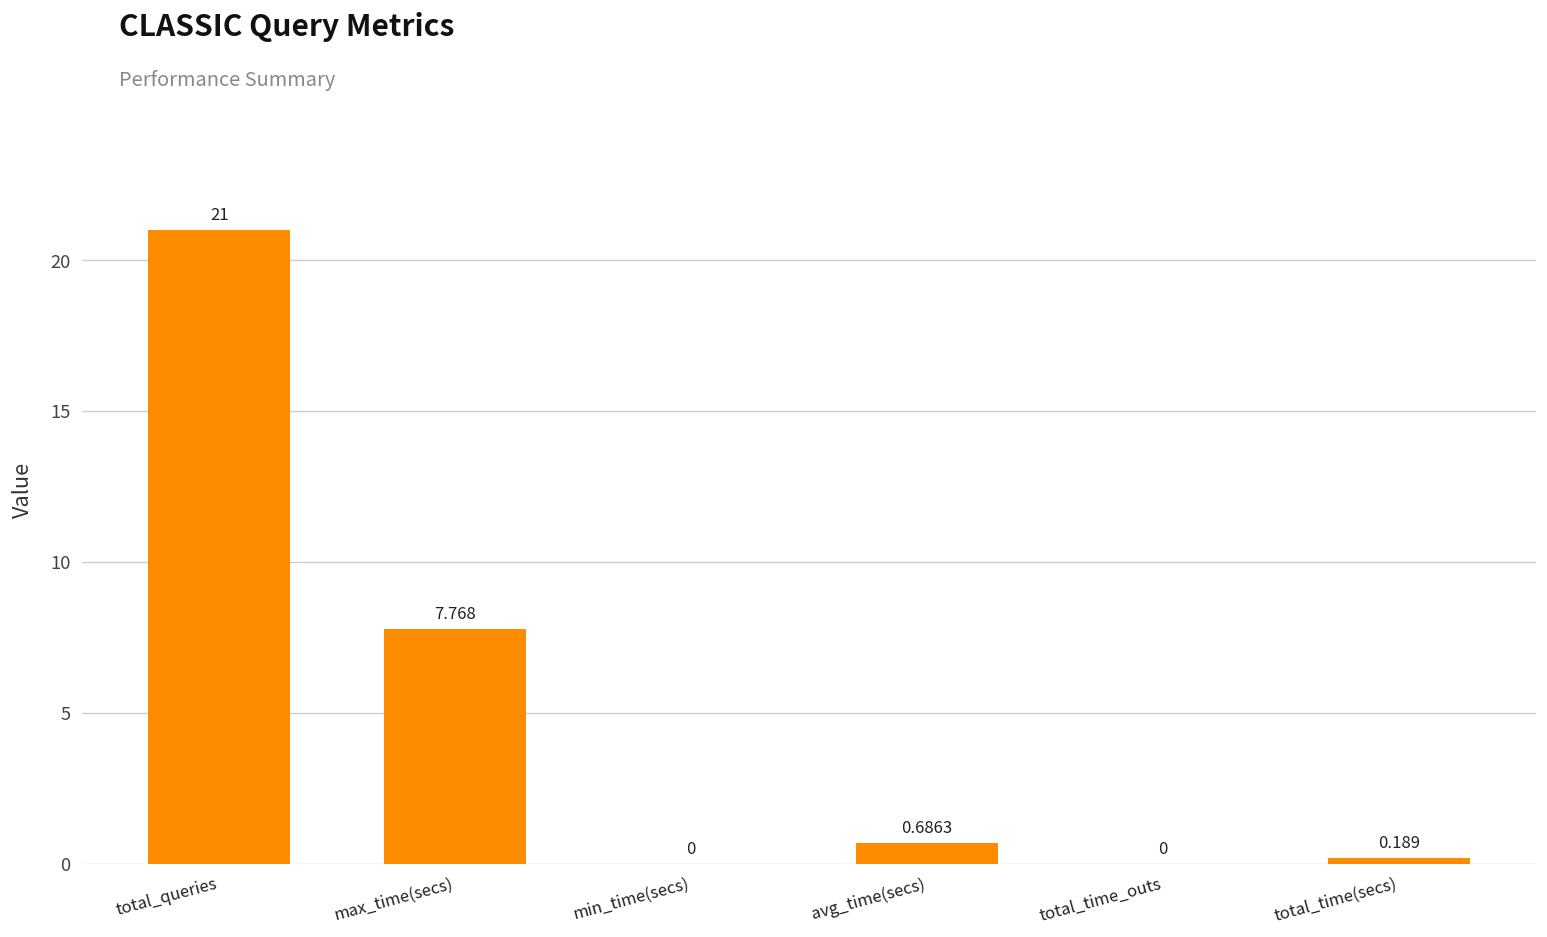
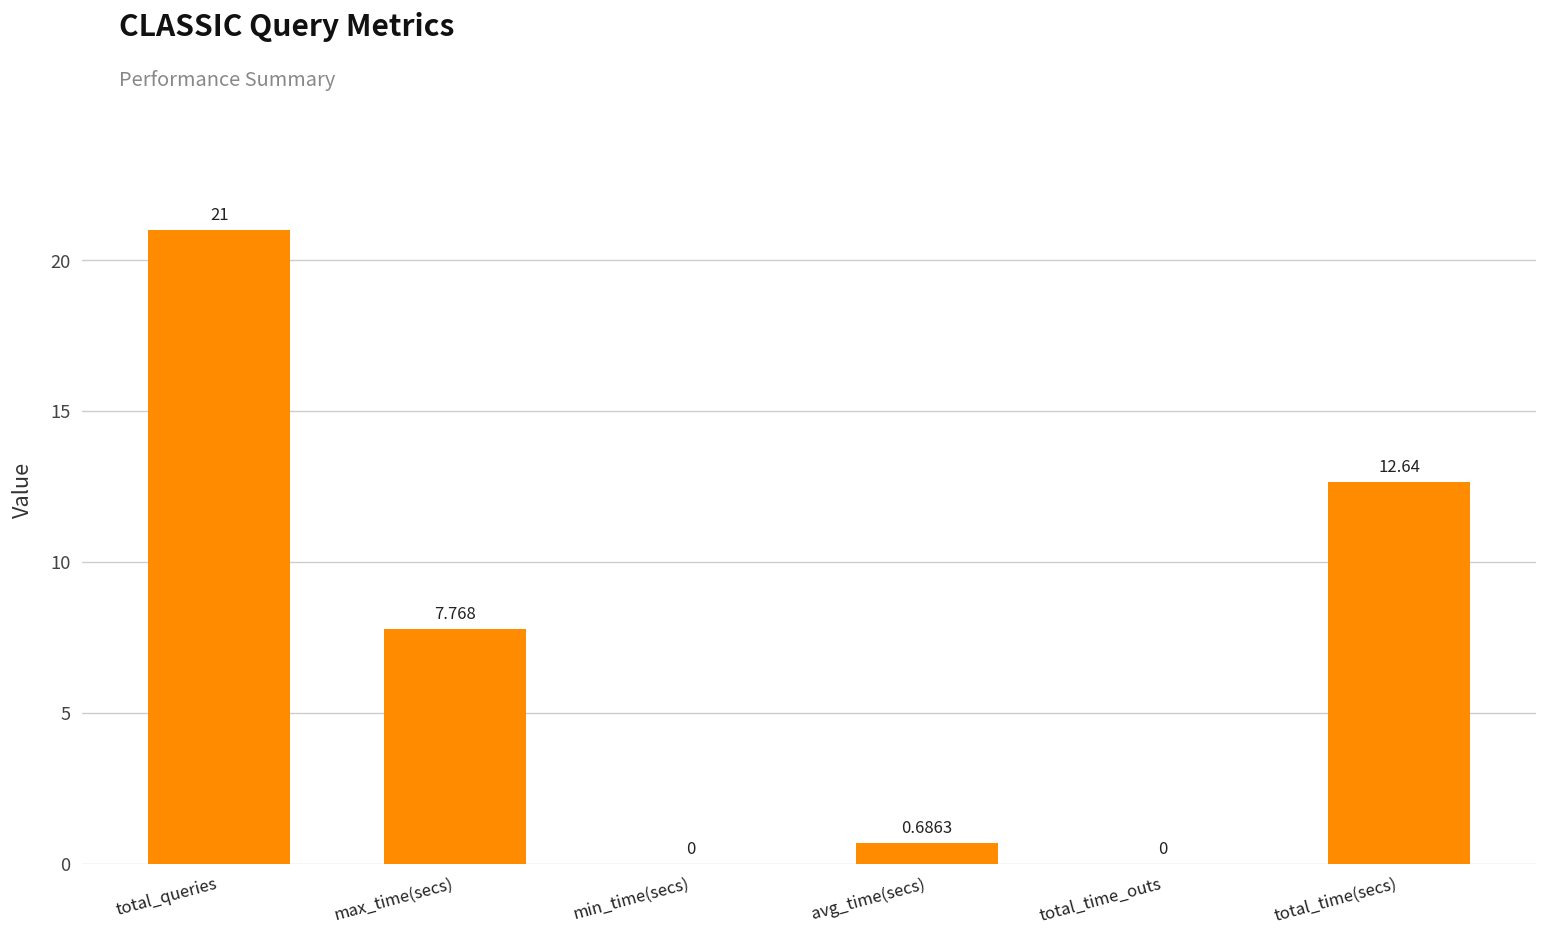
total_time(secs): 0.189 -> 12.64
